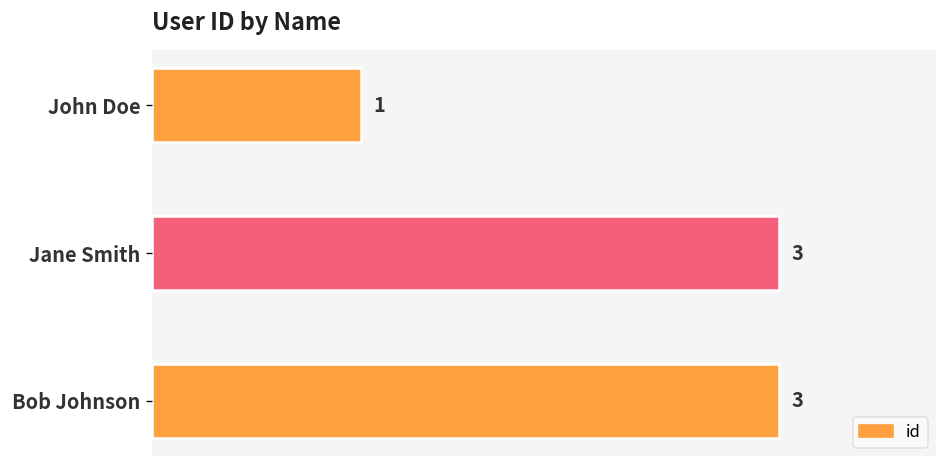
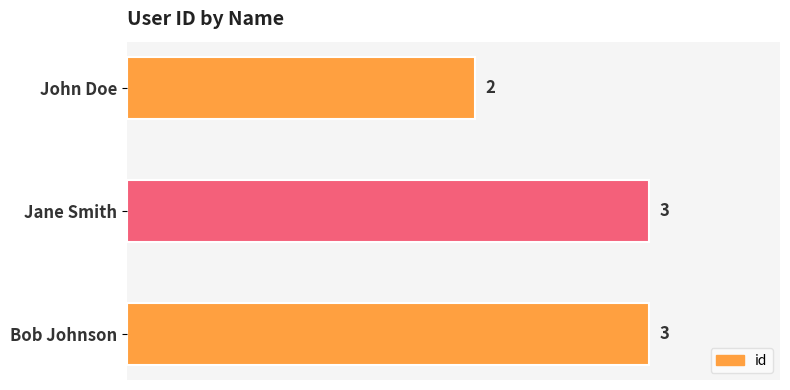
John Doe: 1 -> 2
